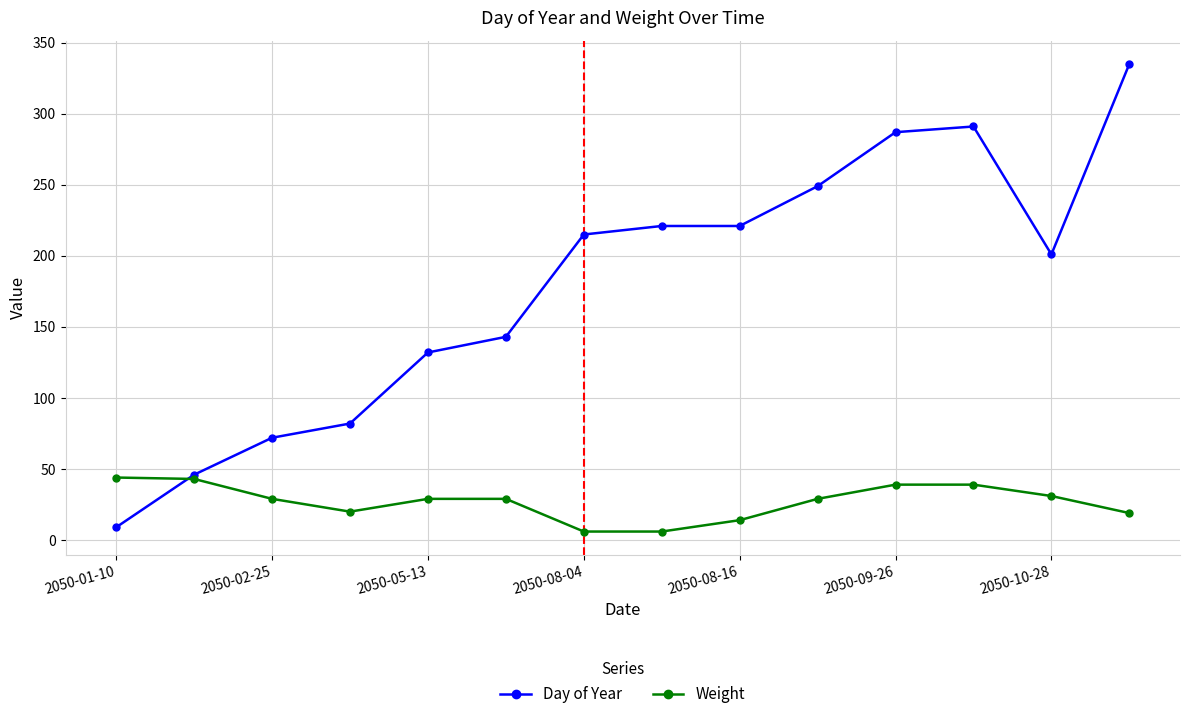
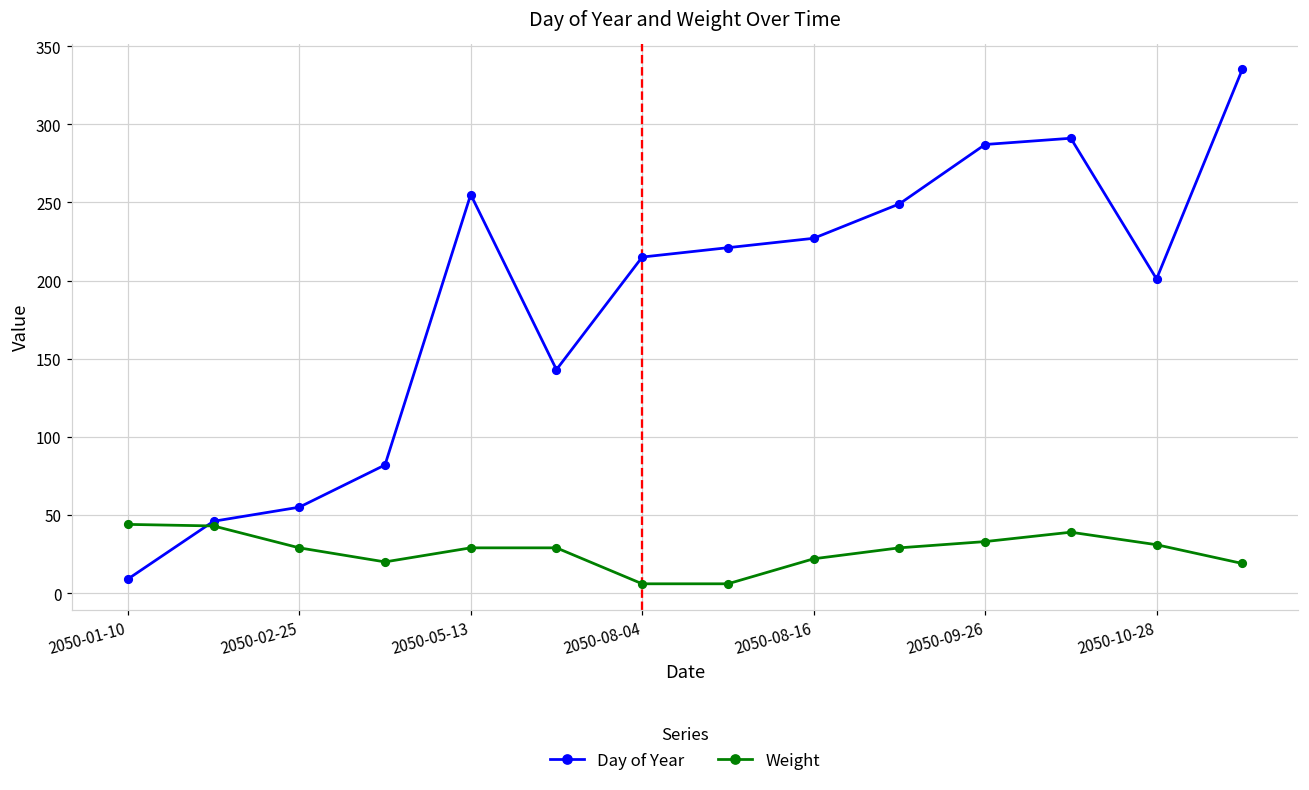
Day of Year, 2050-02-25: 72 -> 55
Day of Year, 2050-05-13: 132 -> 255
Day of Year, 2050-08-16: 221 -> 227
Weight, 2050-08-16: 14 -> 22
Weight, 2050-09-26: 39 -> 33
